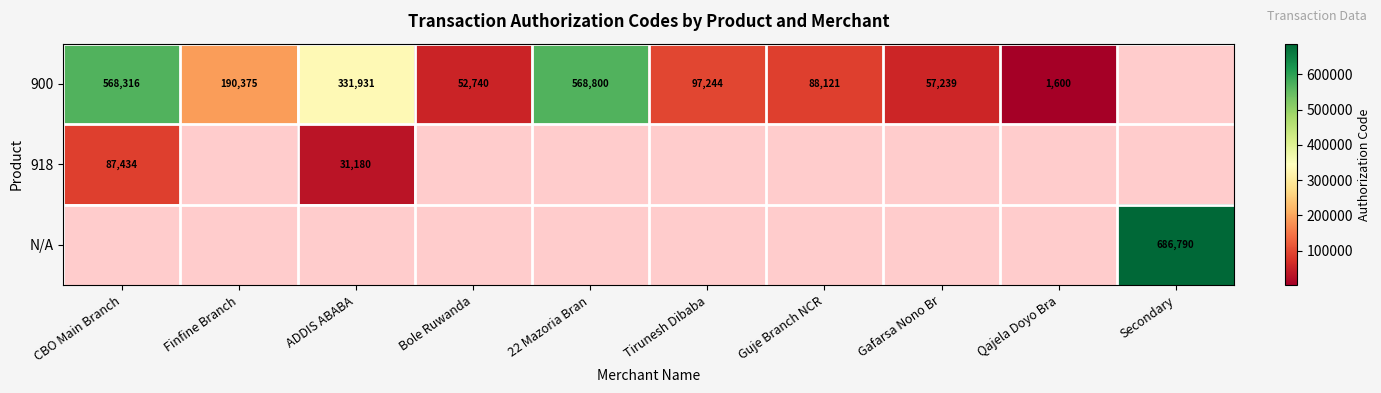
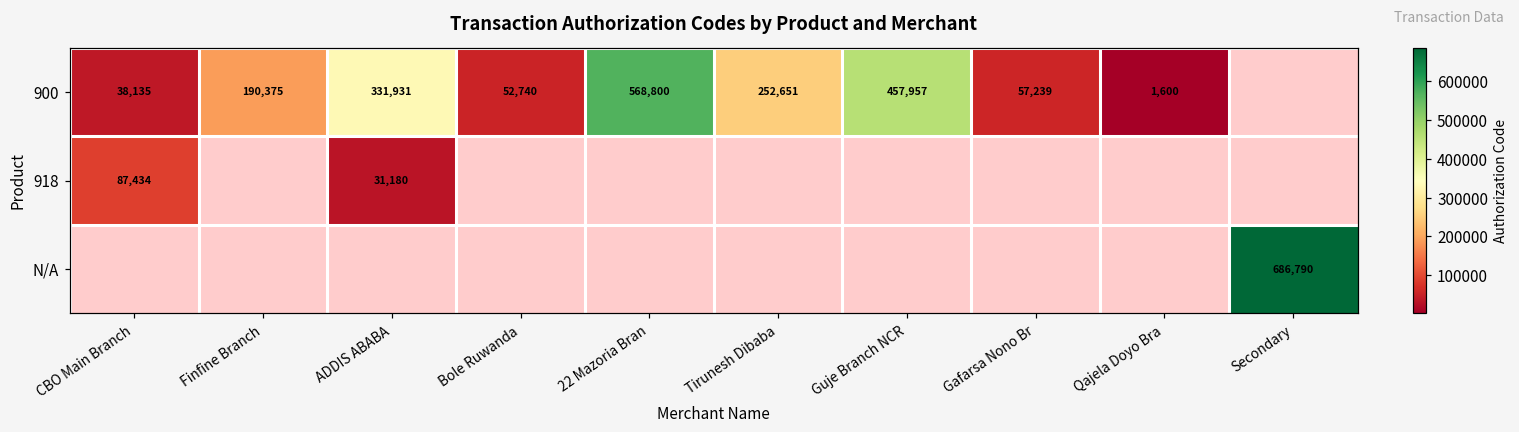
900, CBO Main Branch: 568,316 -> 38,135
900, Tirunesh Dibaba: 97,244 -> 252,651
900, Guje Branch NCR: 88,121 -> 457,957
